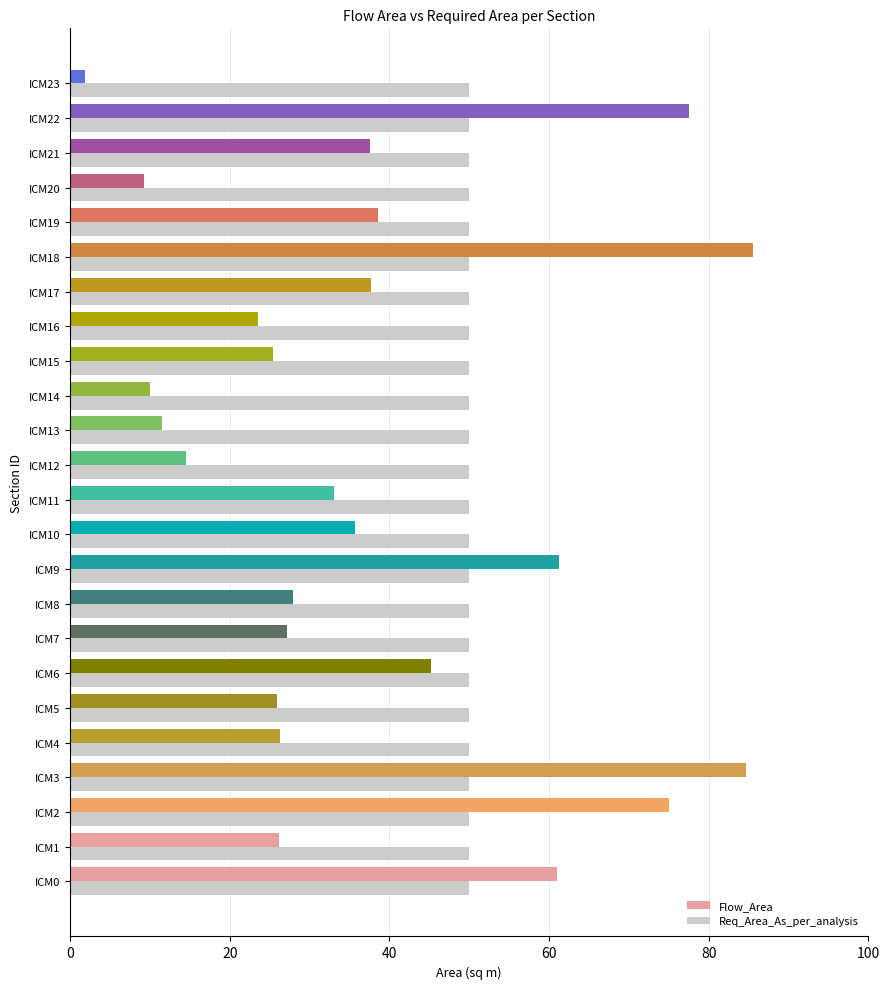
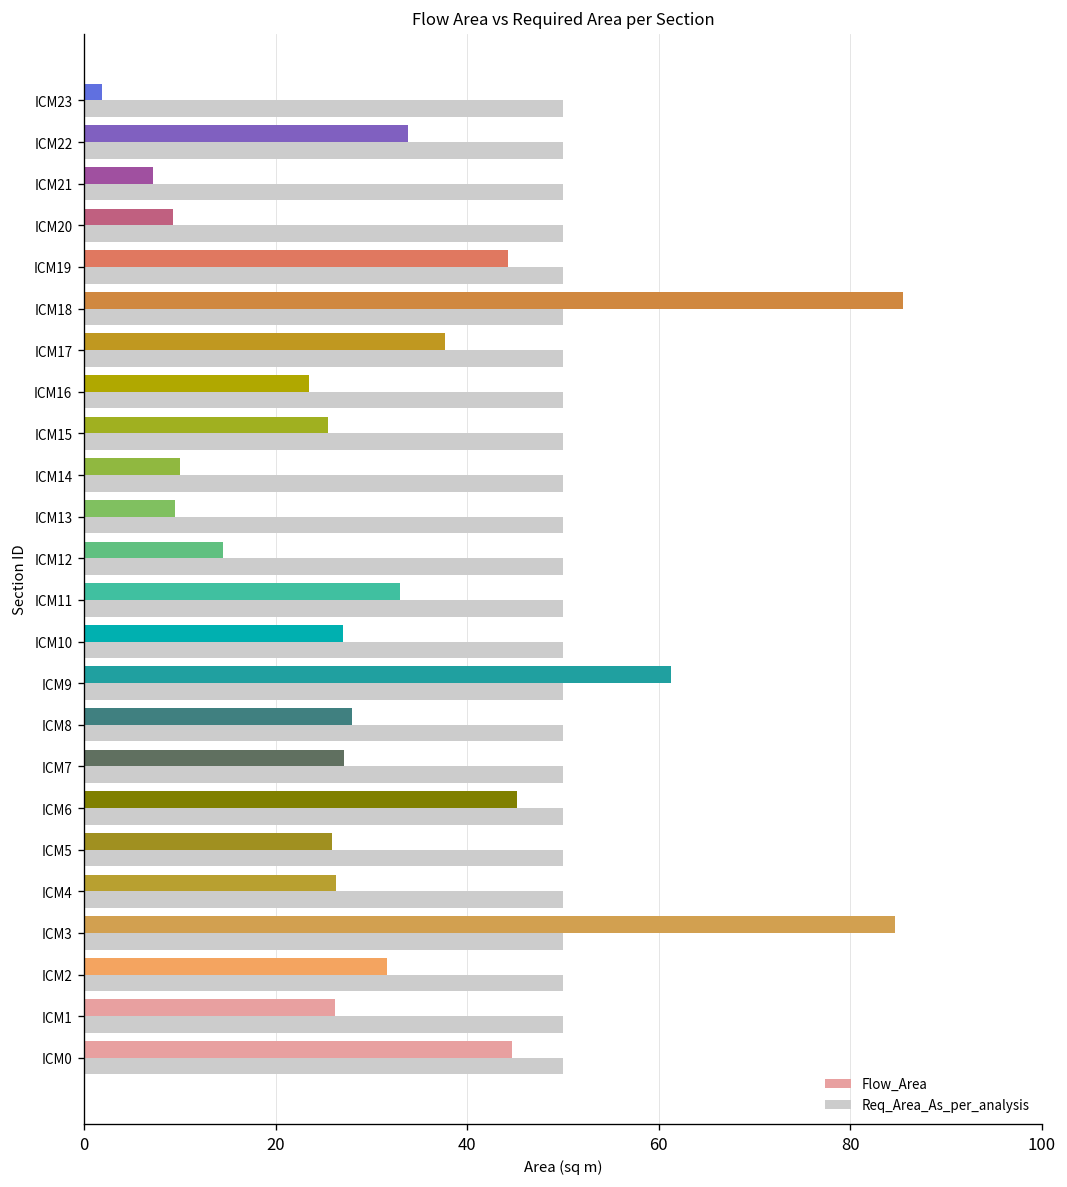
Flow_Area, ICM22: 78 -> 34
Flow_Area, ICM21: 38 -> 7
Flow_Area, ICM19: 39 -> 44
Flow_Area, ICM13: 11 -> 9
Flow_Area, ICM10: 36 -> 27
Flow_Area, ICM2: 75 -> 32
Flow_Area, ICM0: 61 -> 45
